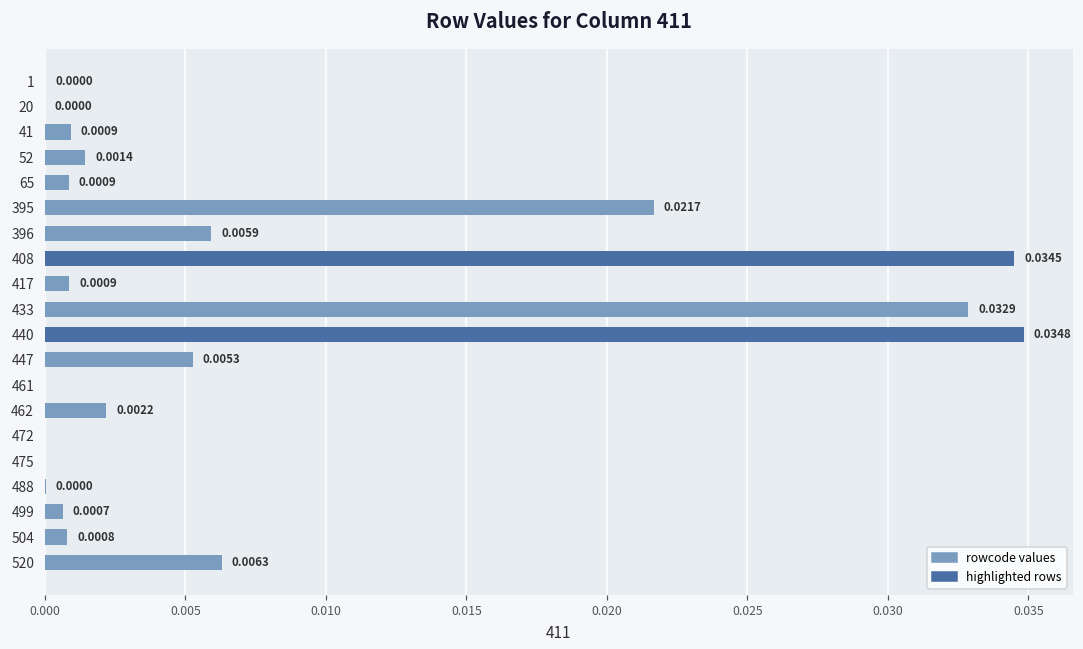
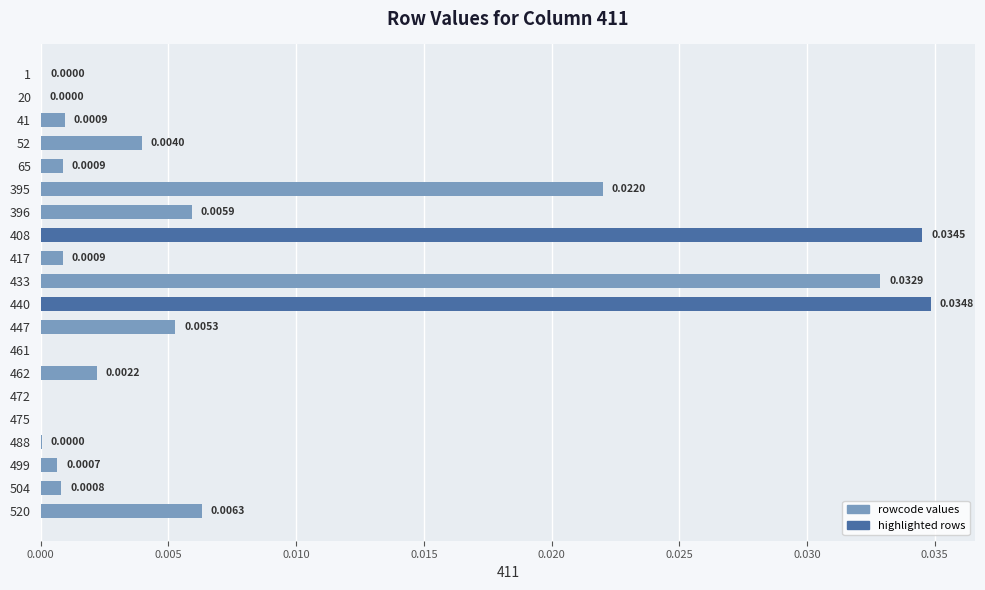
52: 0.0014 -> 0.0040
395: 0.0217 -> 0.0220
